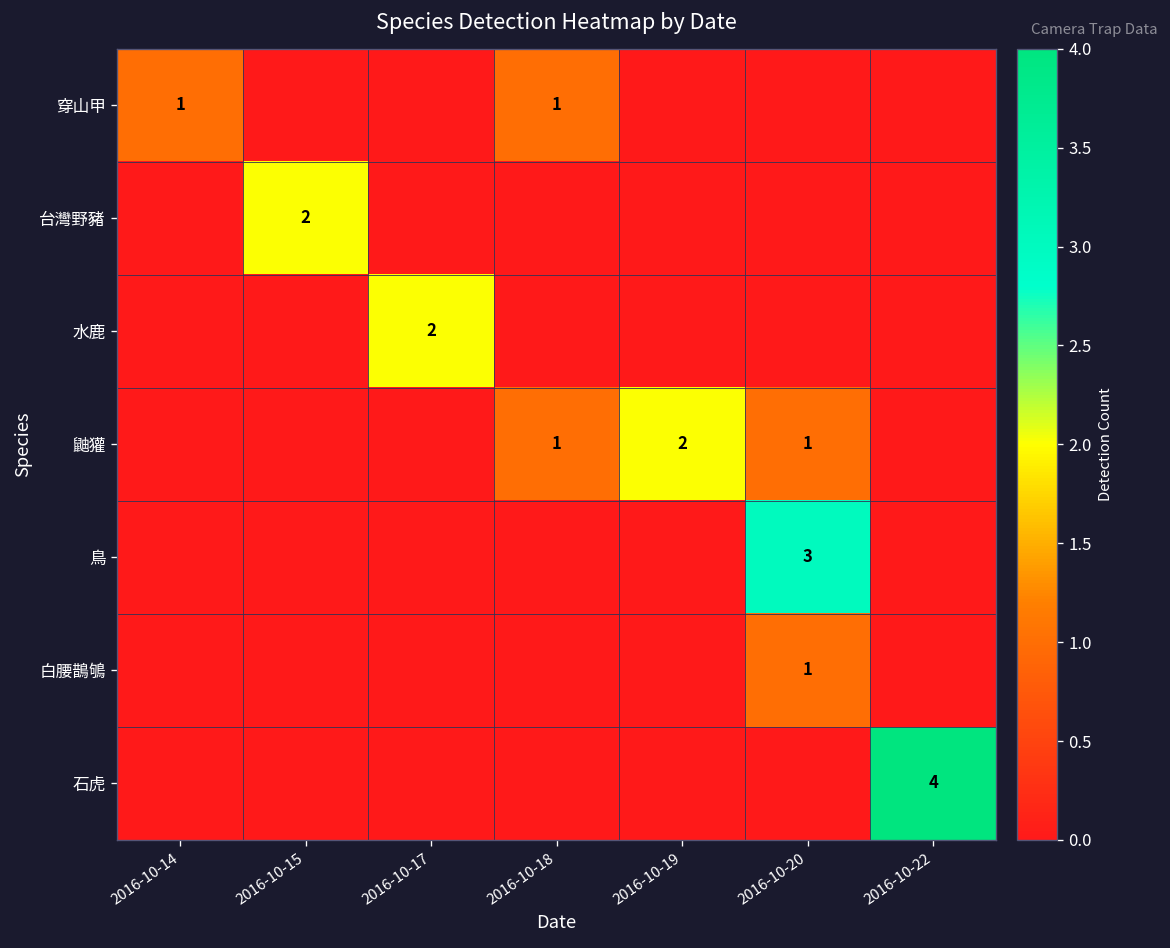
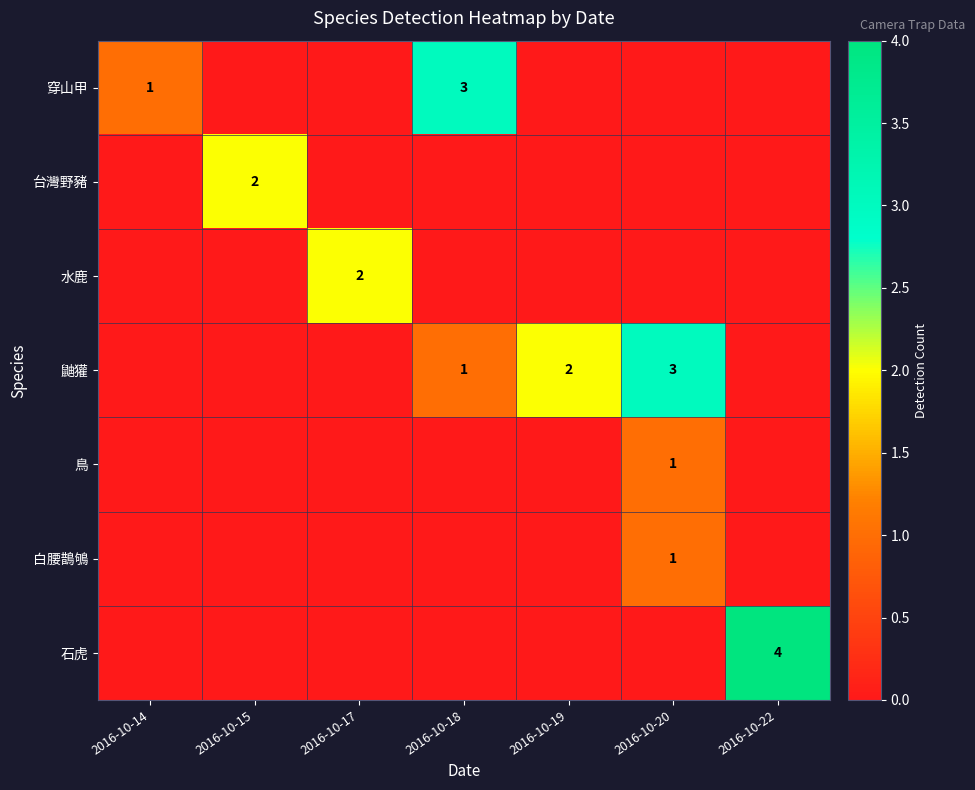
穿山甲, 2016-10-18: 1 -> 3
鼬獾, 2016-10-20: 1 -> 3
鳥, 2016-10-20: 3 -> 1
